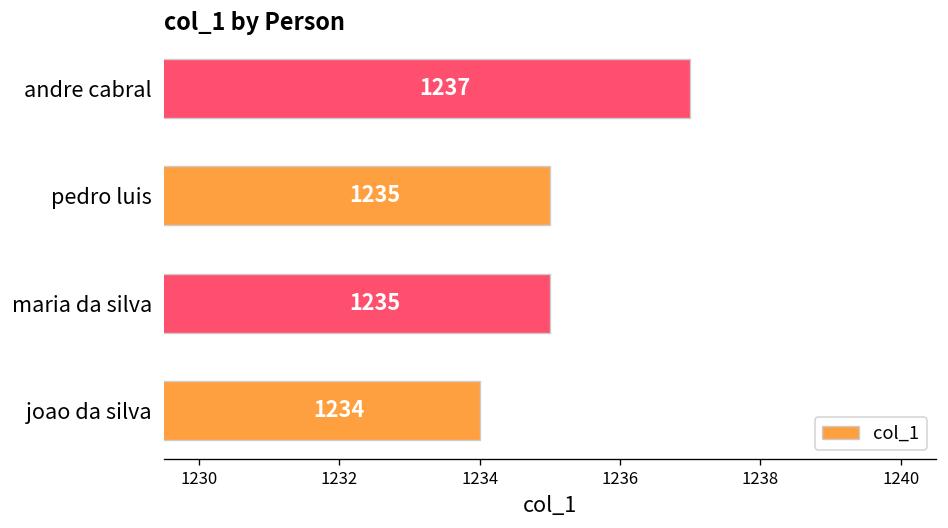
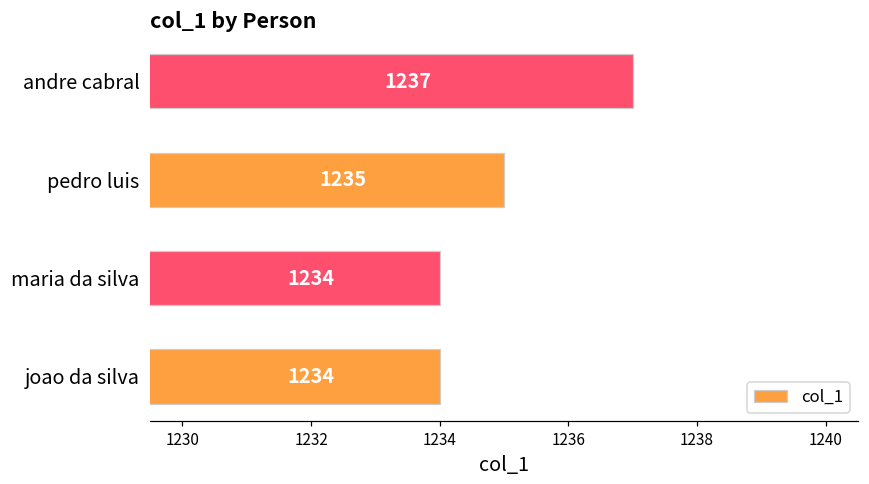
maria da silva: 1235 -> 1234
